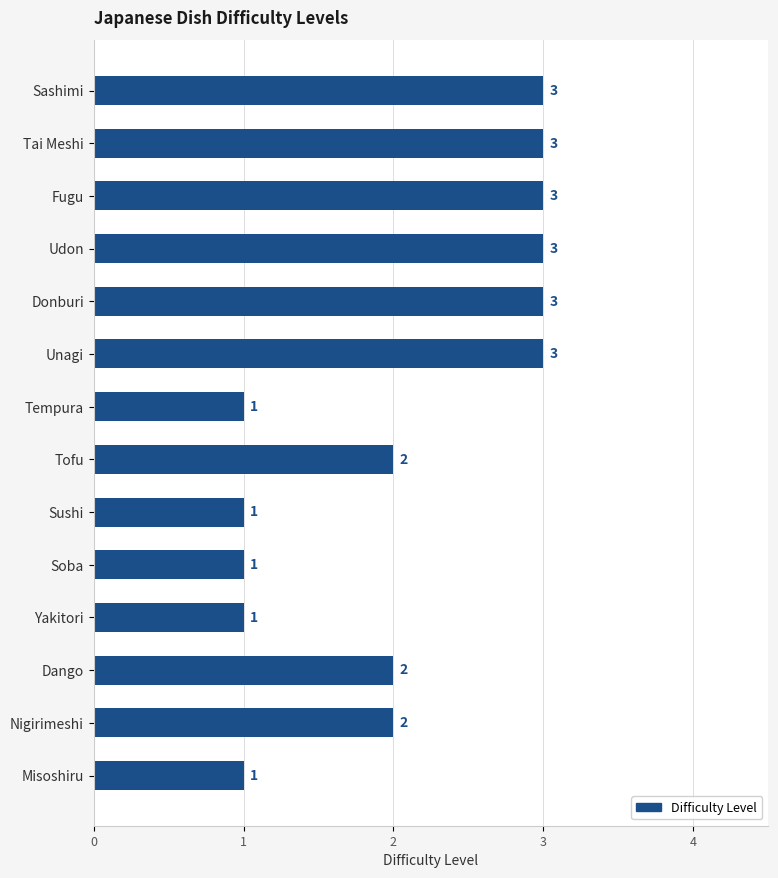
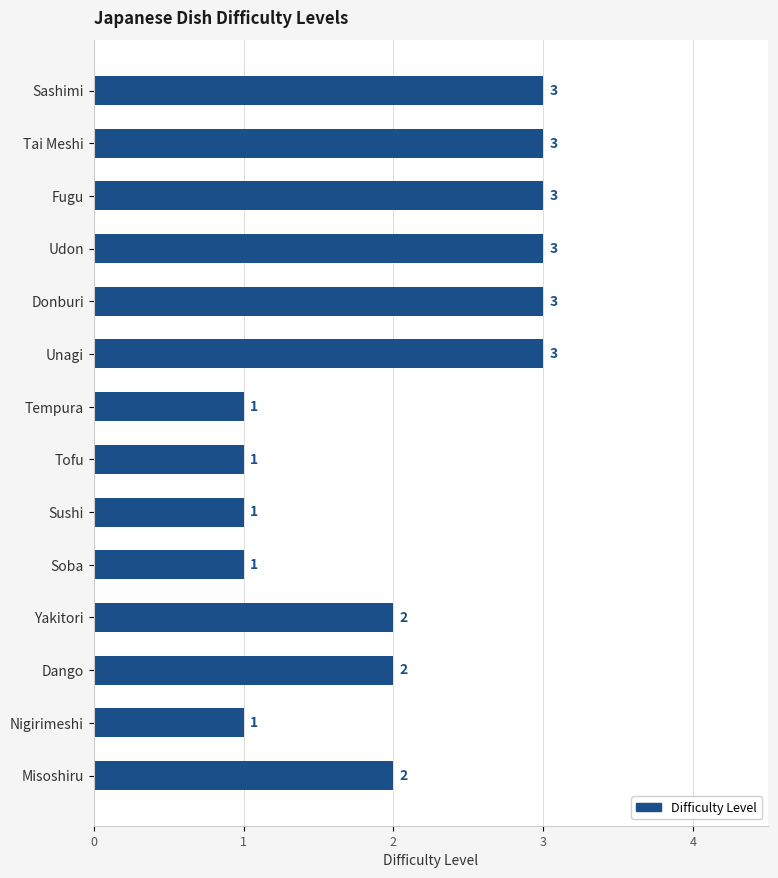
Tofu: 2 -> 1
Yakitori: 1 -> 2
Nigirimeshi: 2 -> 1
Misoshiru: 1 -> 2
